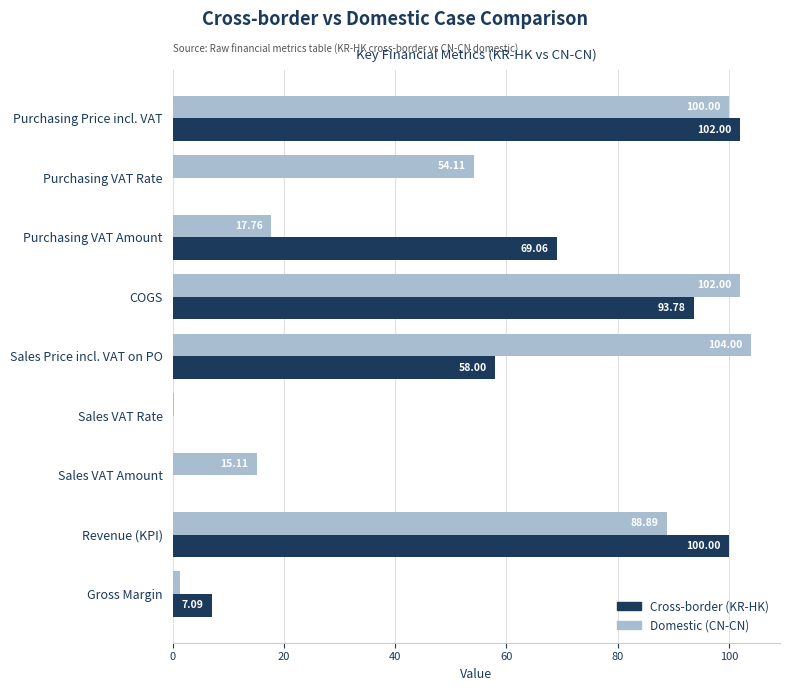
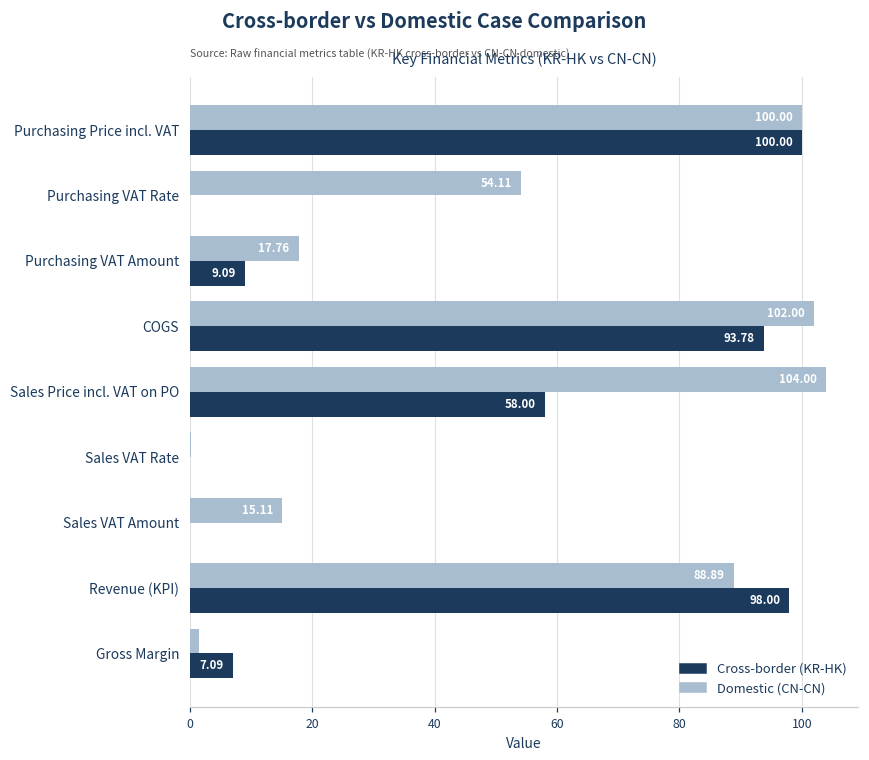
Cross-border (KR-HK), Purchasing Price incl. VAT: 102.00 -> 100.00
Cross-border (KR-HK), Purchasing VAT Amount: 69.06 -> 9.09
Cross-border (KR-HK), Revenue (KPI): 100.00 -> 98.00
